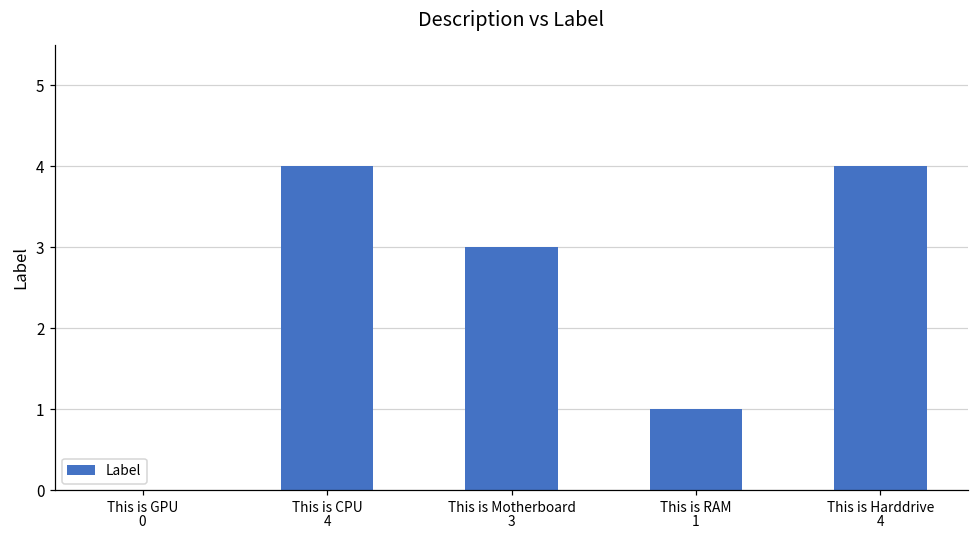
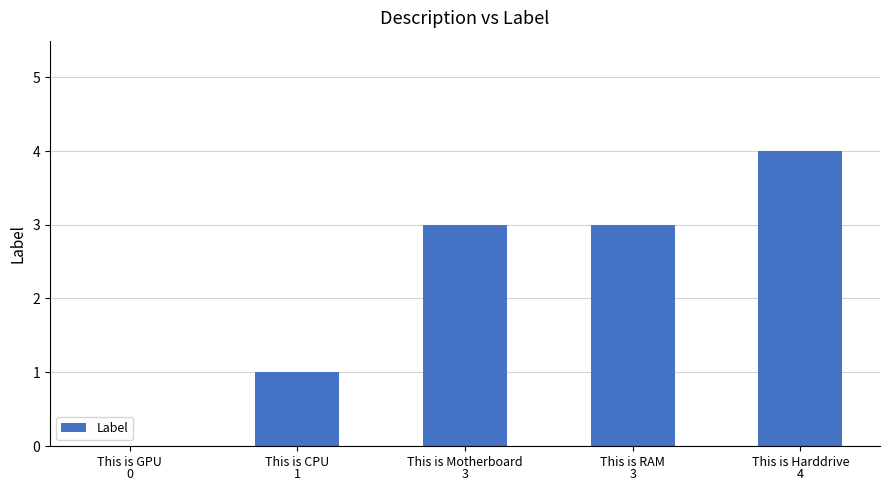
This is CPU: 4 -> 1
This is RAM: 1 -> 3
